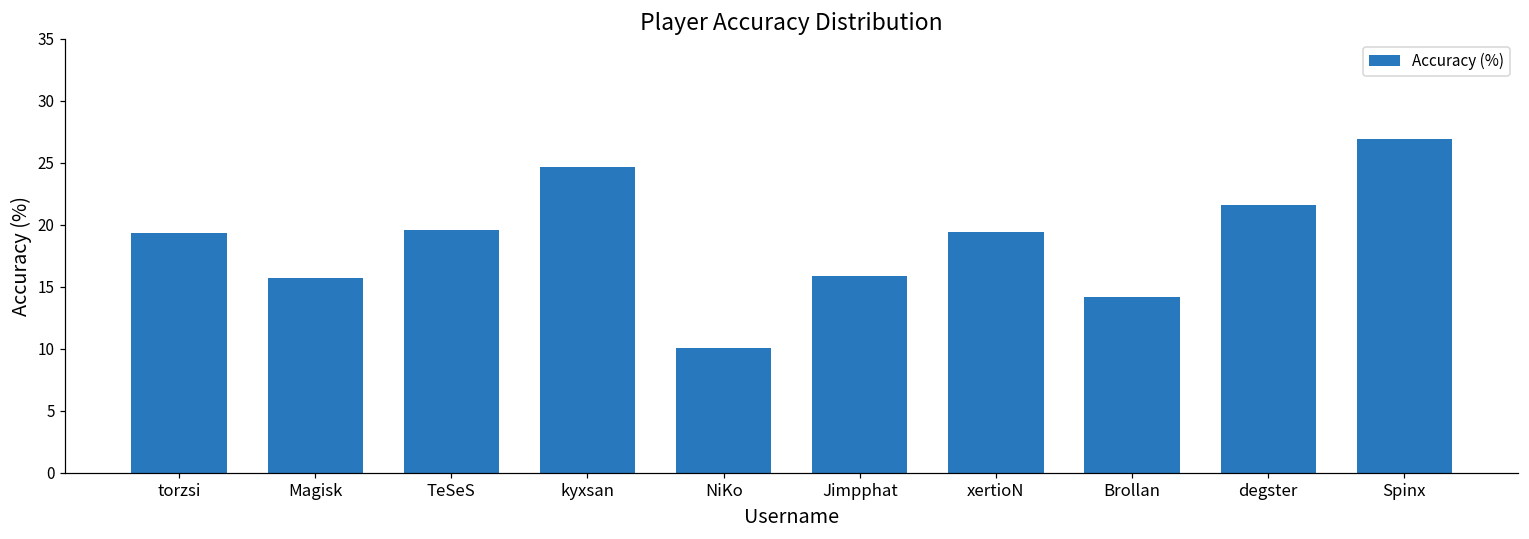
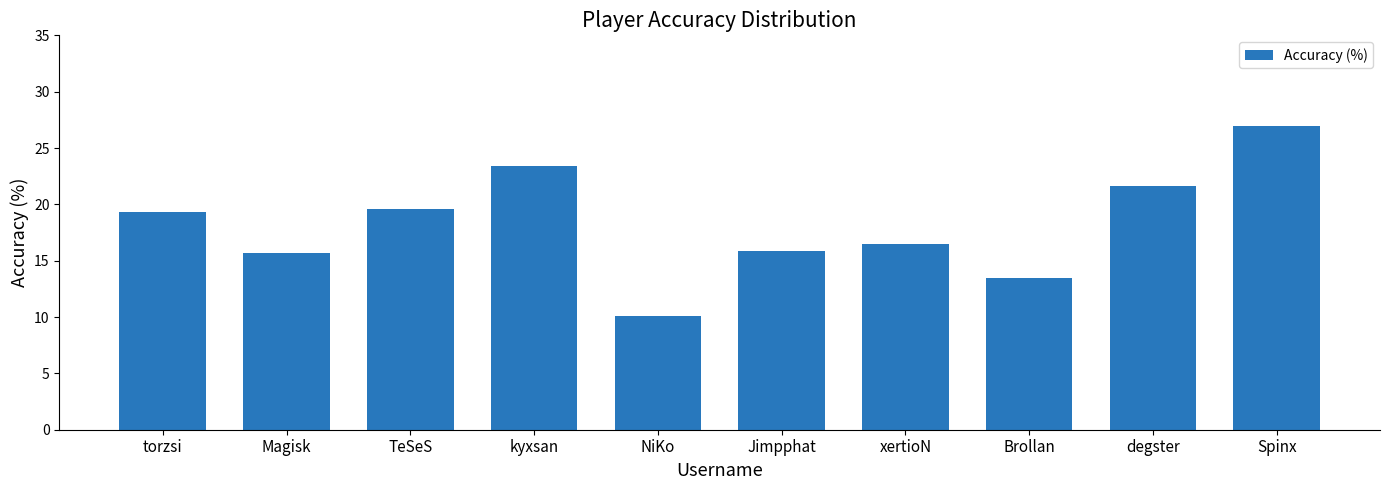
kyxsan: 24.7 -> 23.4
xertioN: 19.4 -> 16.5
Brollan: 14.2 -> 13.4
